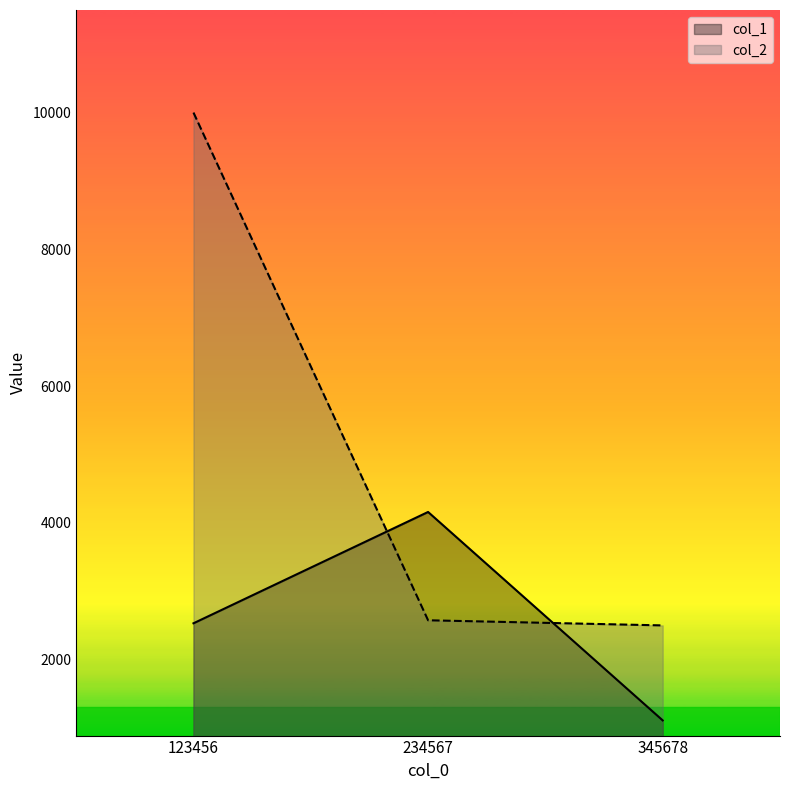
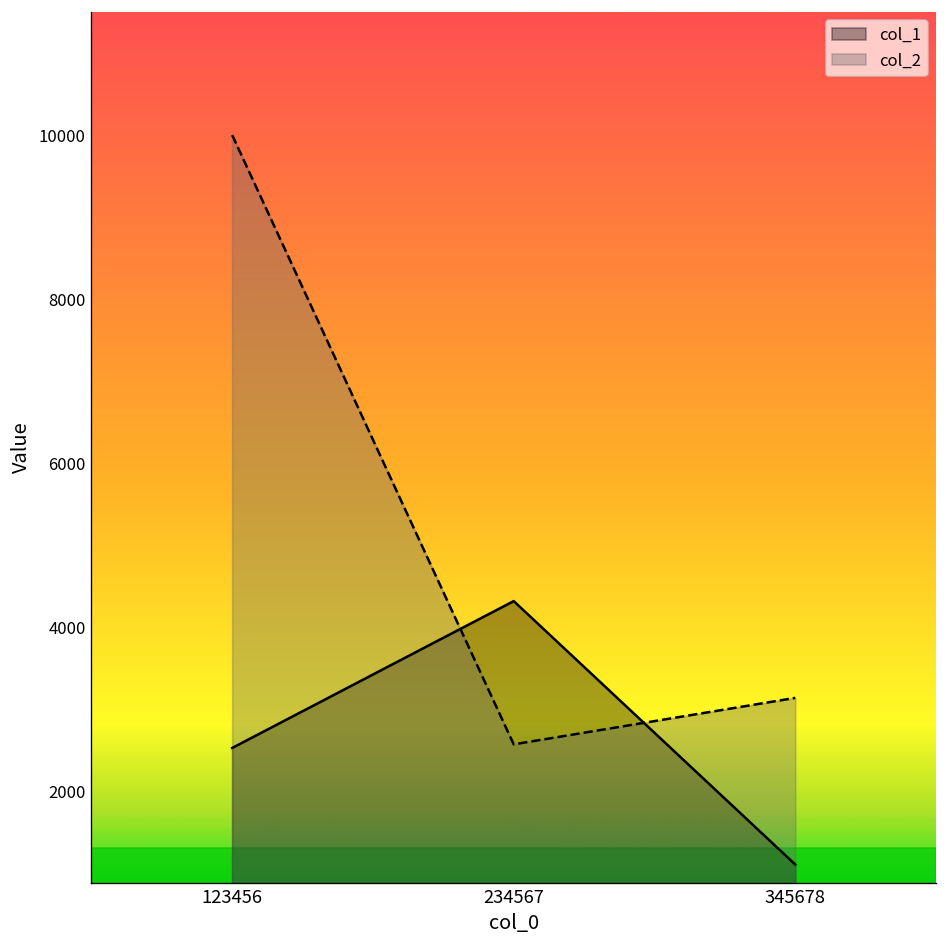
col_1, 234567: 4200 -> 4300
col_2, 345678: 2500 -> 3100
